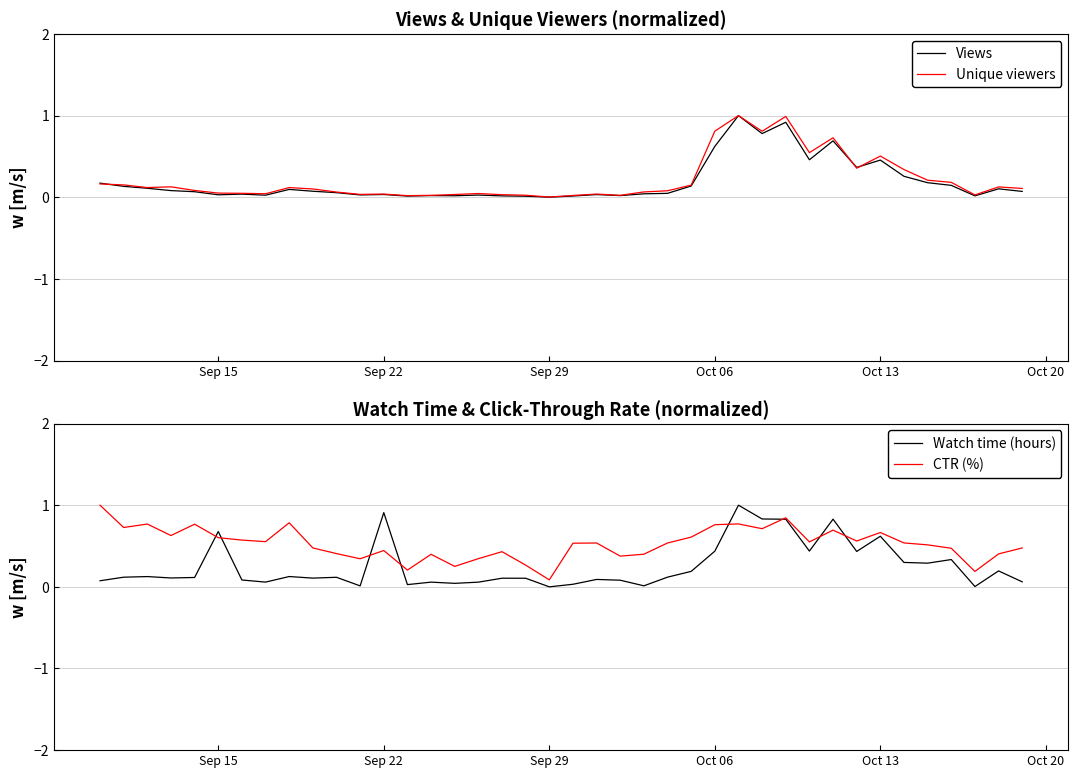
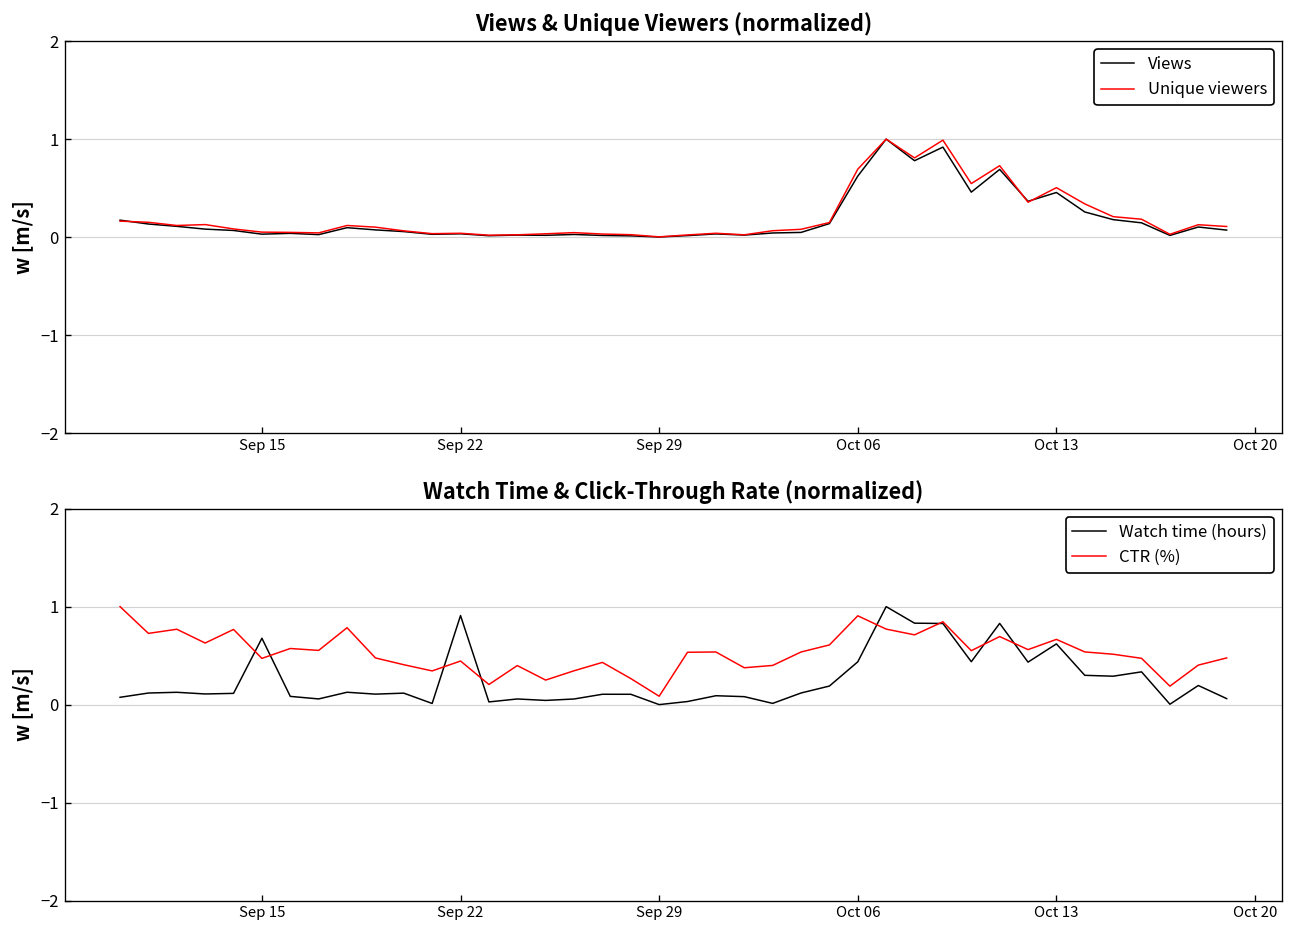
Views & Unique Viewers (normalized), Unique viewers, Oct 06: 0.8 -> 0.7
Watch Time & Click-Through Rate (normalized), CTR (%), Sep 15: 0.6 -> 0.5
Watch Time & Click-Through Rate (normalized), CTR (%), Oct 06: 0.8 -> 0.9
